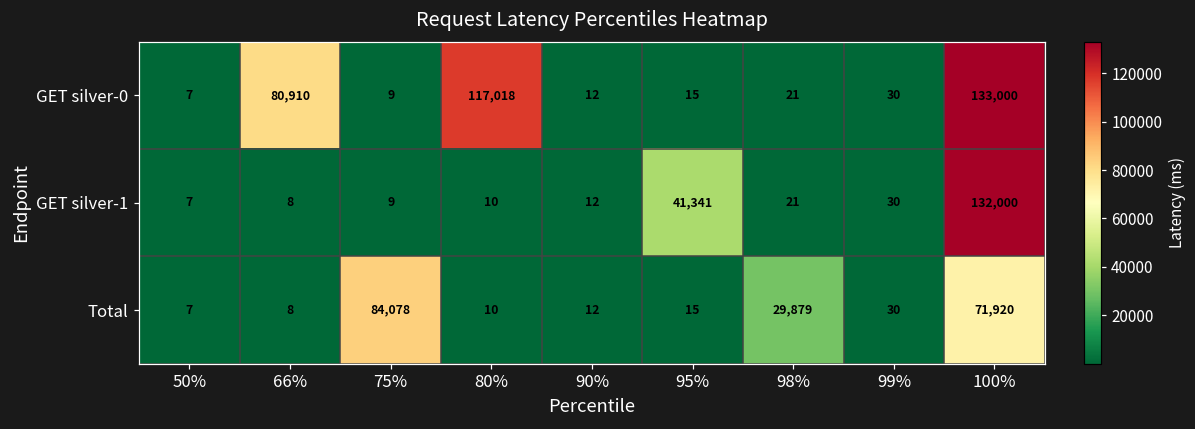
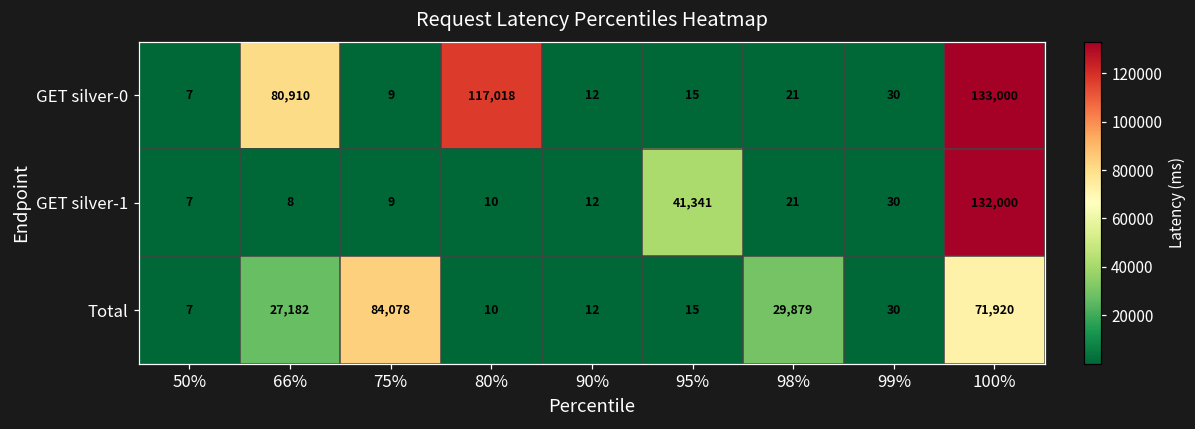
Total, 66%: 8 -> 27,182
